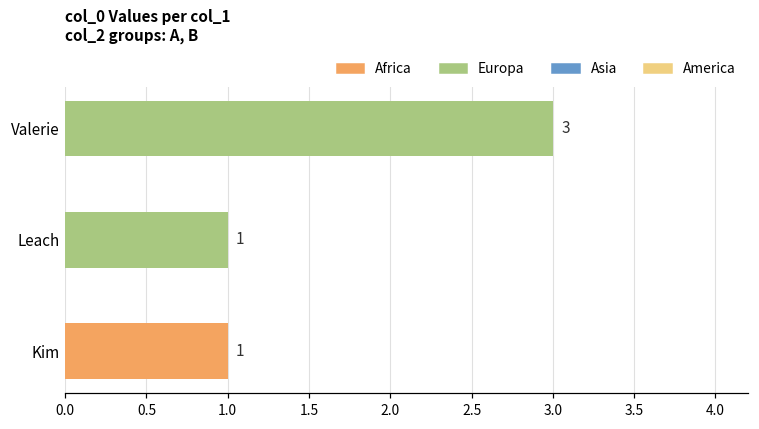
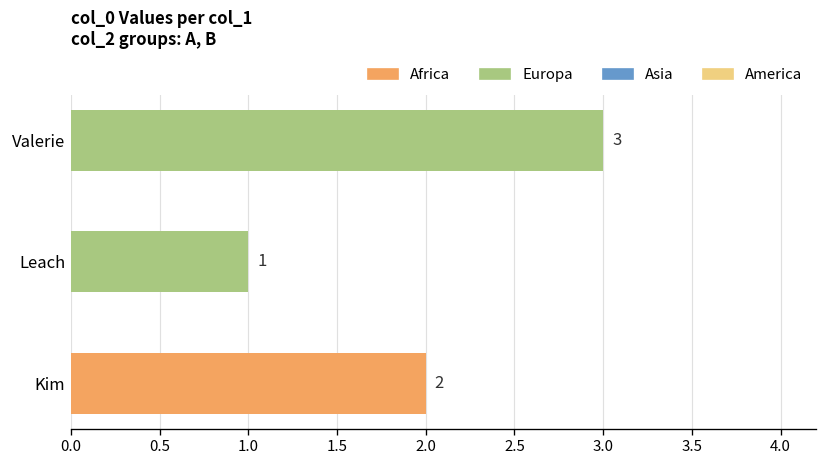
Kim: 1 -> 2
